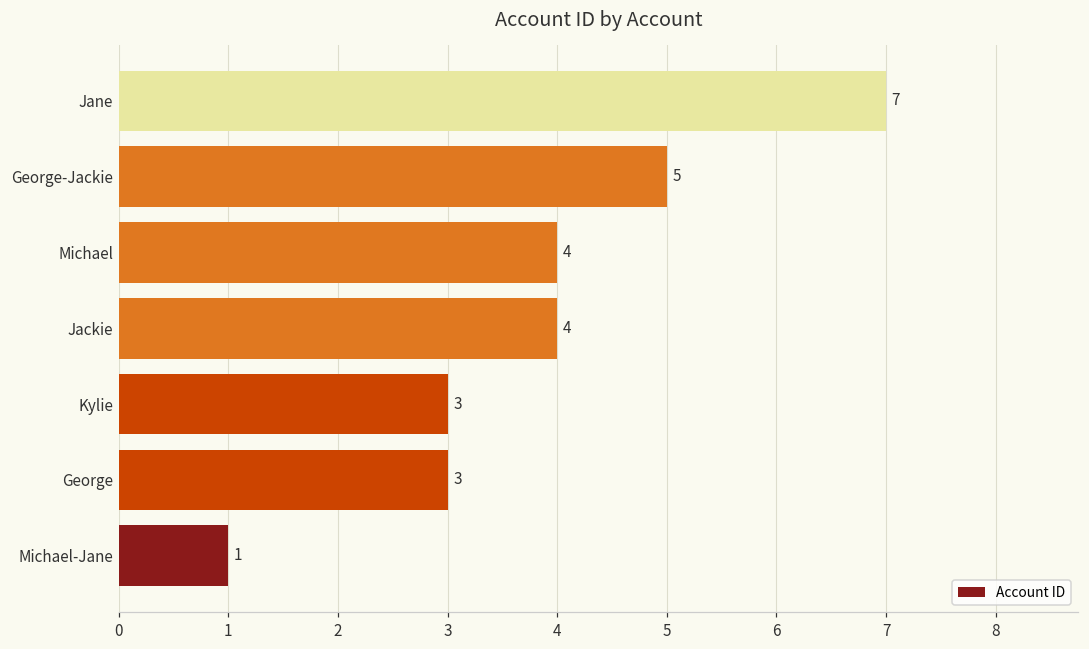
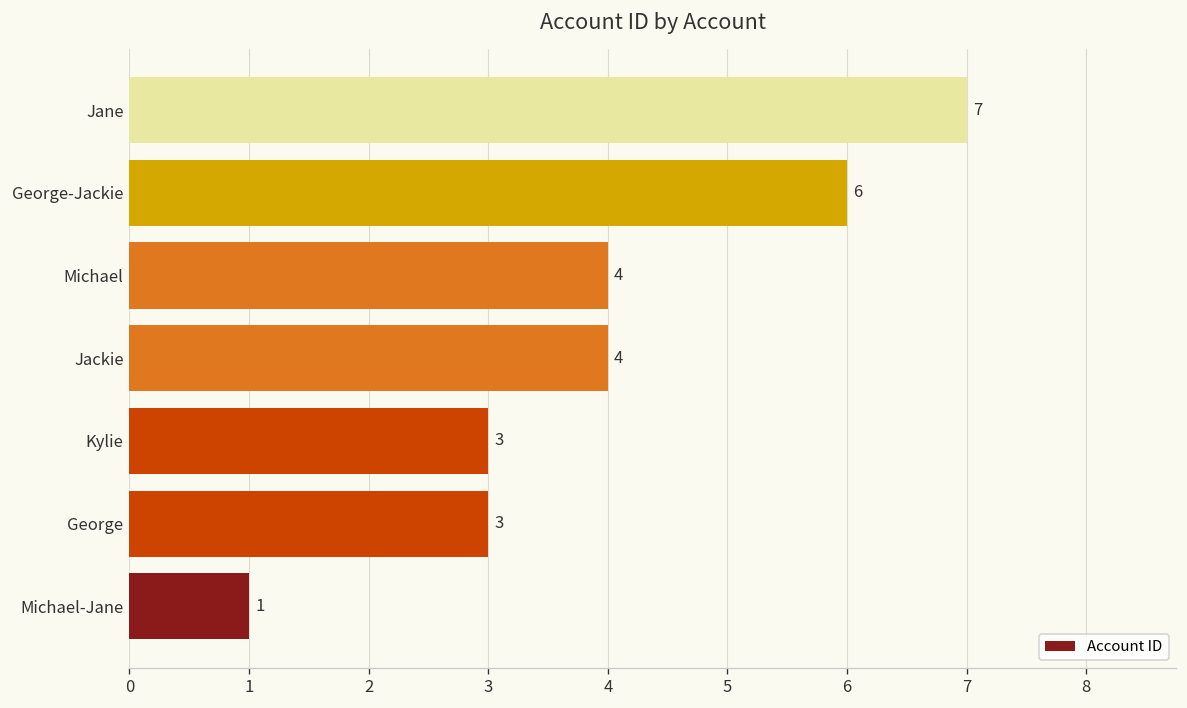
George-Jackie: 5 -> 6
